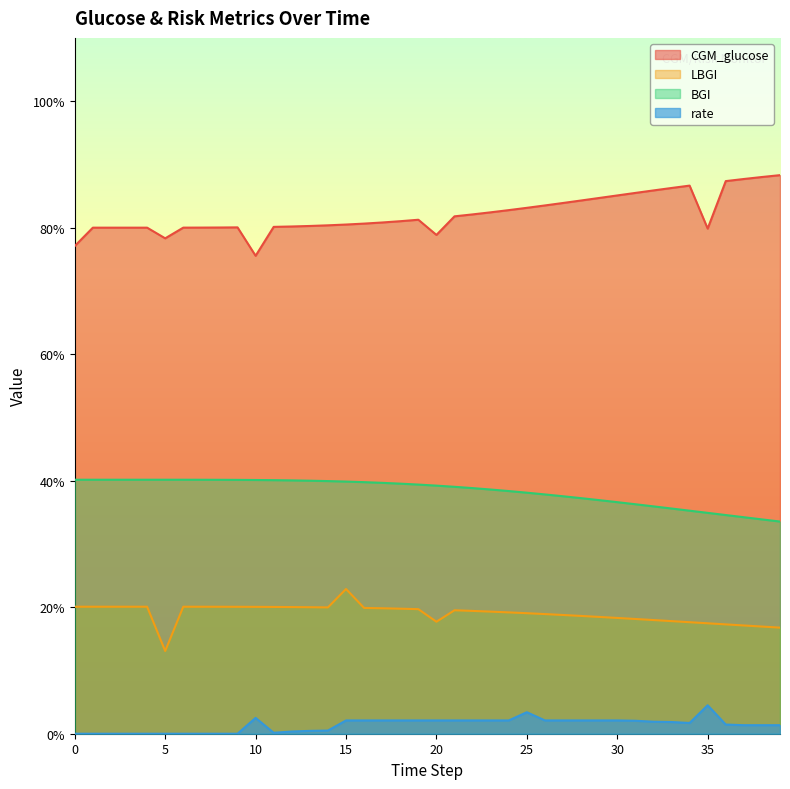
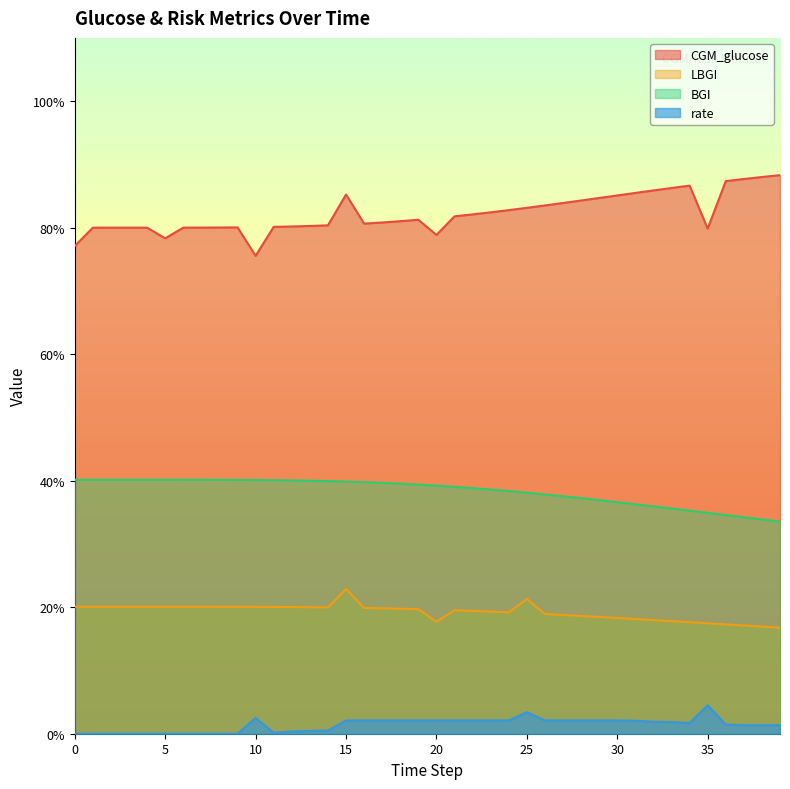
LBGI, 5: 13% -> 20%
CGM_glucose, 15: 80% -> 85%
LBGI, 25: 19% -> 21%
